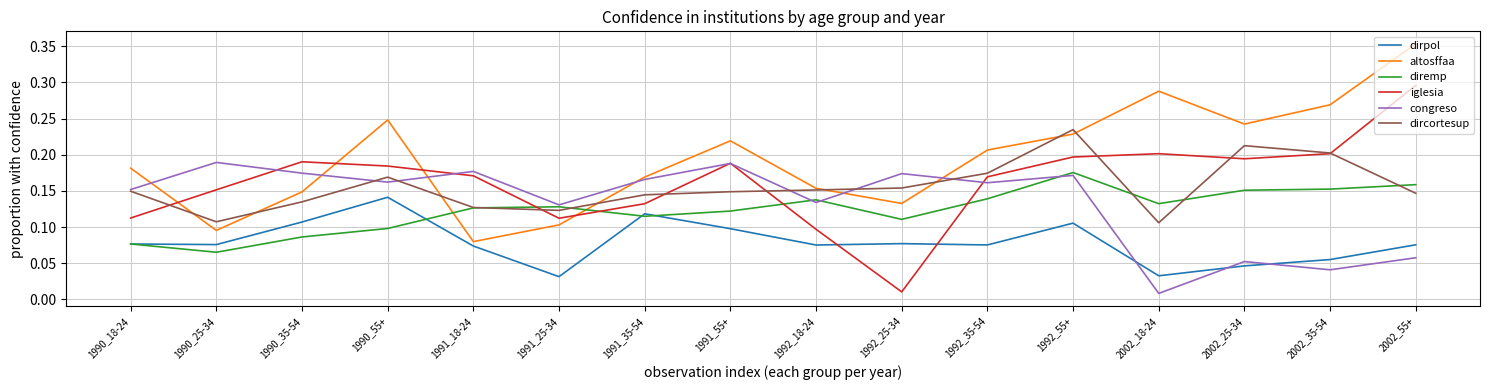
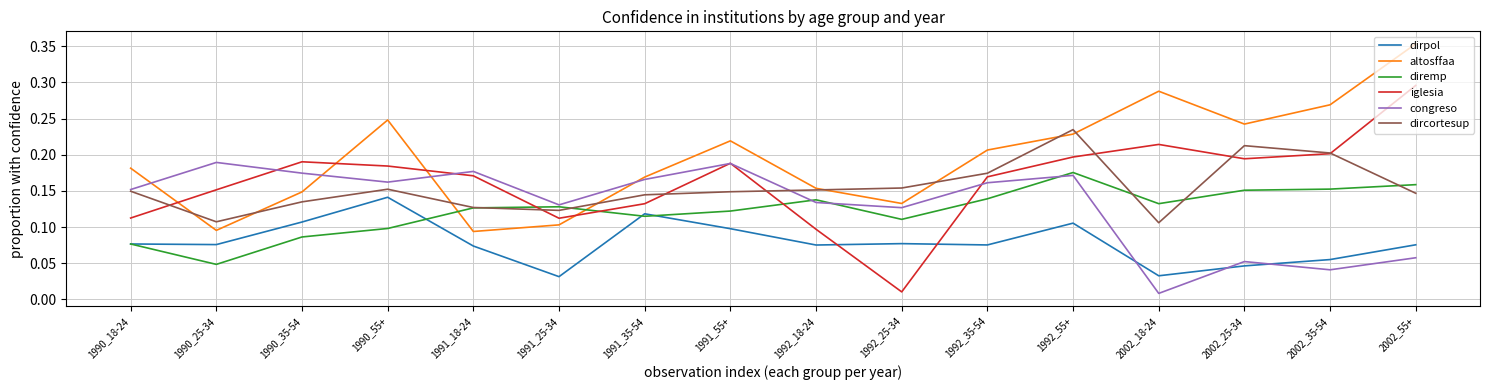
diremp, 1990_25-34: 0.07 -> 0.05
dircortesup, 1990_55+: 0.17 -> 0.15
altosffaa, 1991_18-24: 0.08 -> 0.09
congreso, 1992_25-34: 0.17 -> 0.13
iglesia, 2002_18-24: 0.20 -> 0.21
